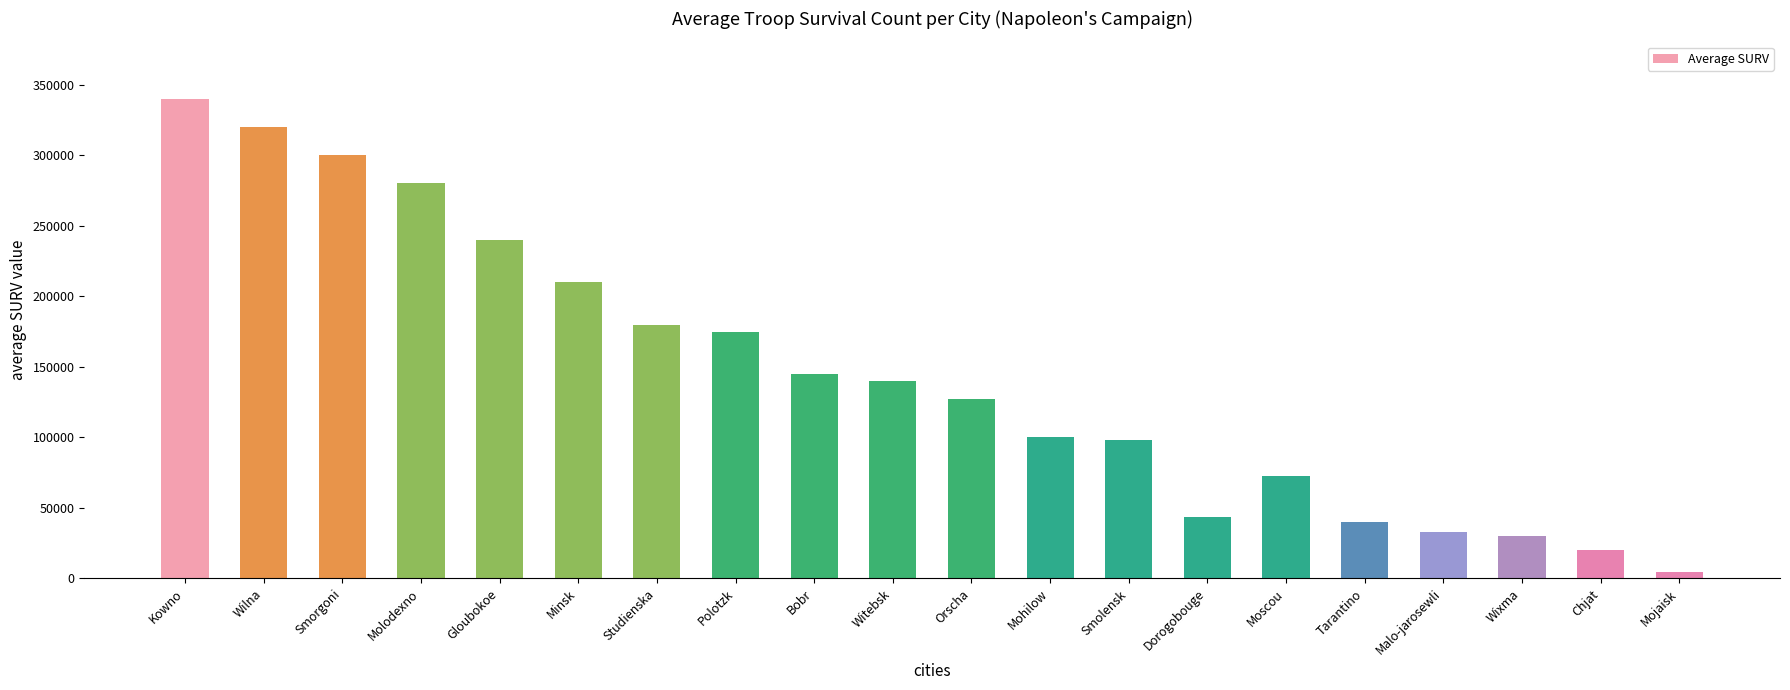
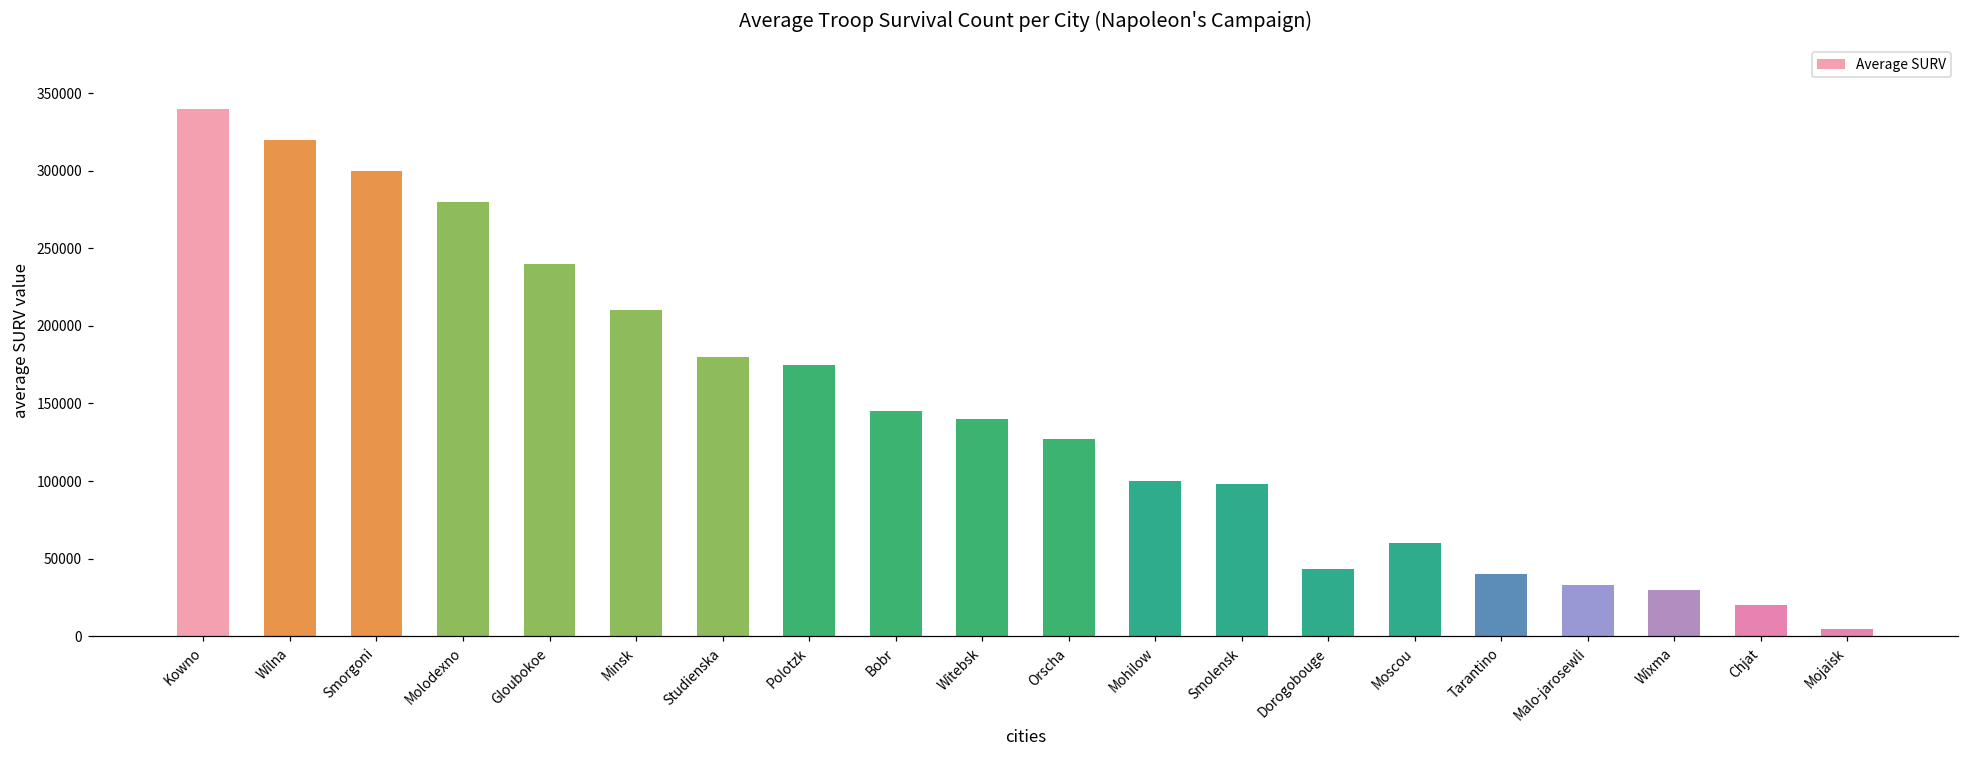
Moscou: 73000 -> 60000
